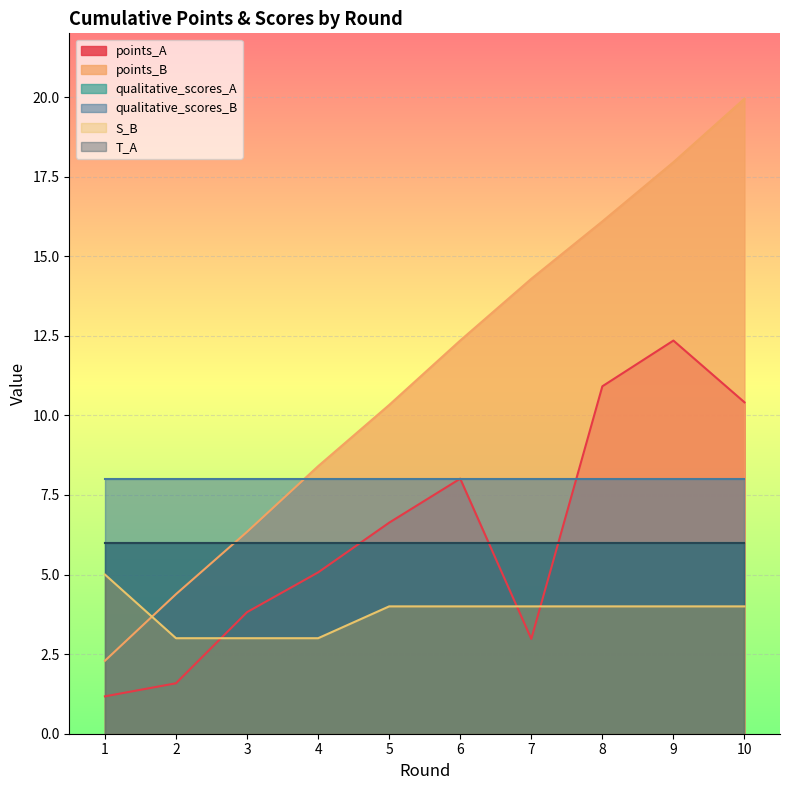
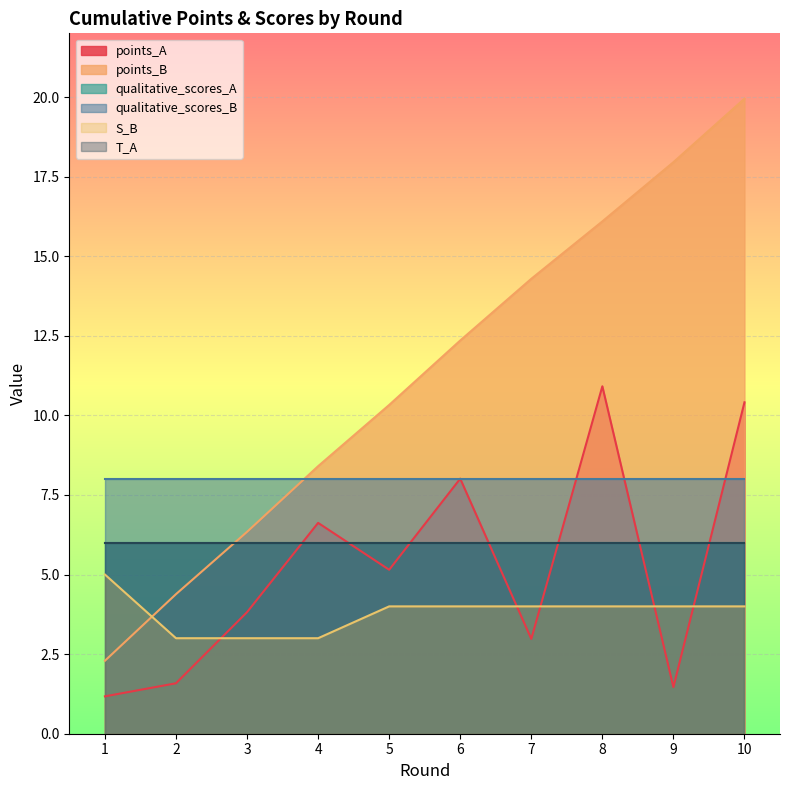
points_A, 4: 5.1 -> 6.6
points_A, 5: 6.6 -> 5.2
points_A, 9: 12.3 -> 1.5
